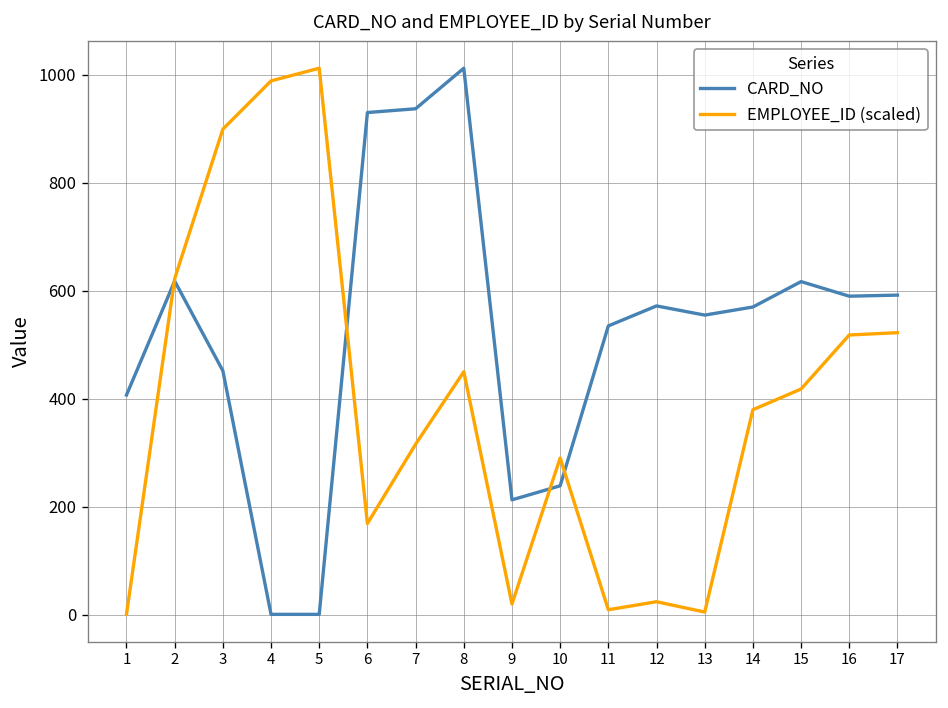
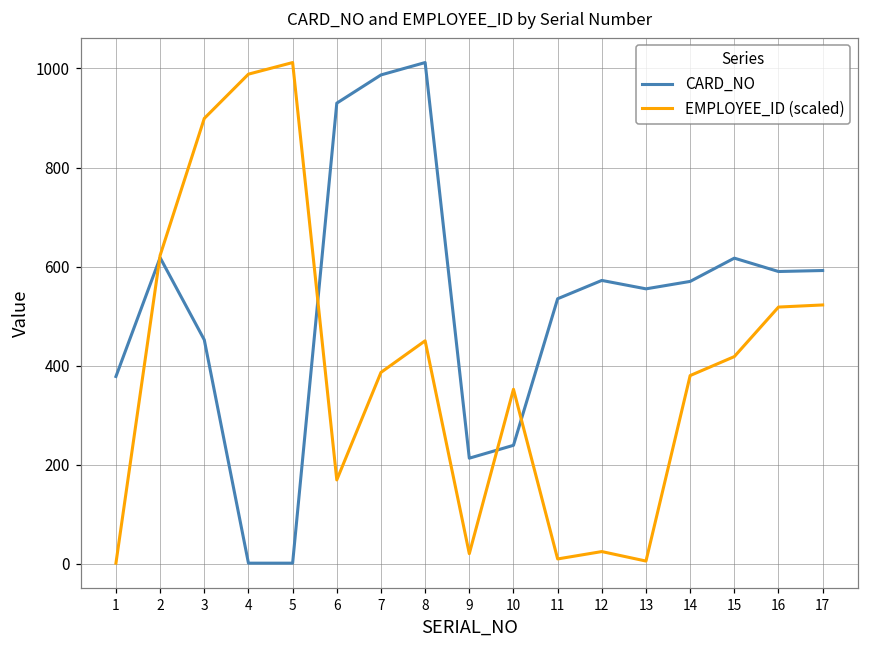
CARD_NO, 1: 410 -> 380
CARD_NO, 7: 940 -> 990
EMPLOYEE_ID (scaled), 7: 320 -> 390
EMPLOYEE_ID (scaled), 10: 290 -> 350
